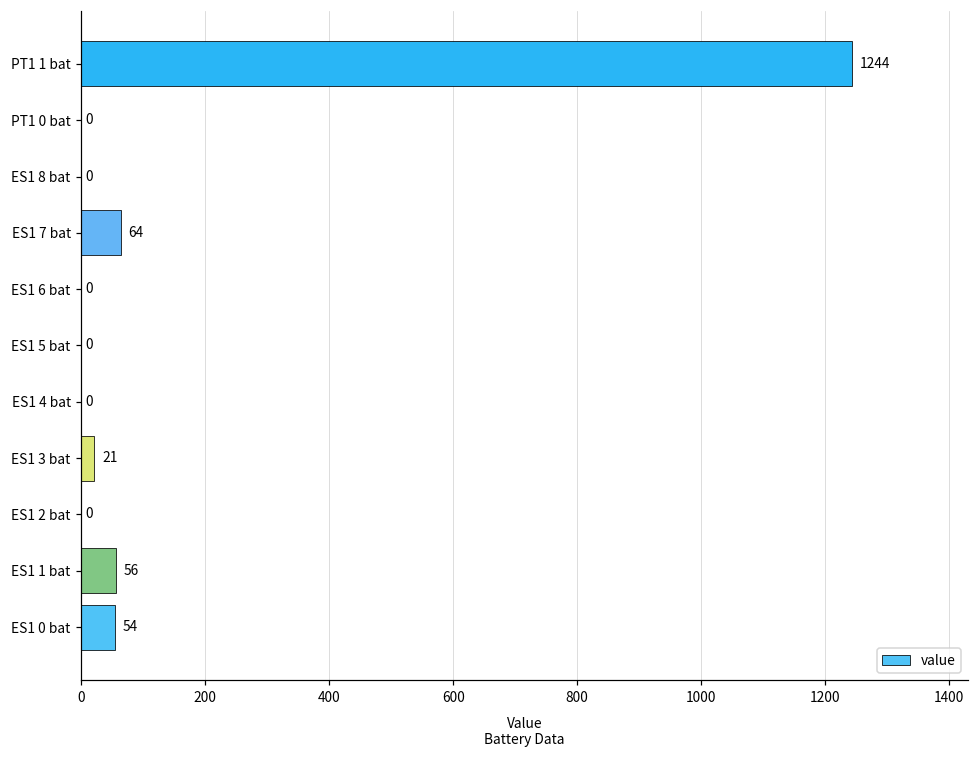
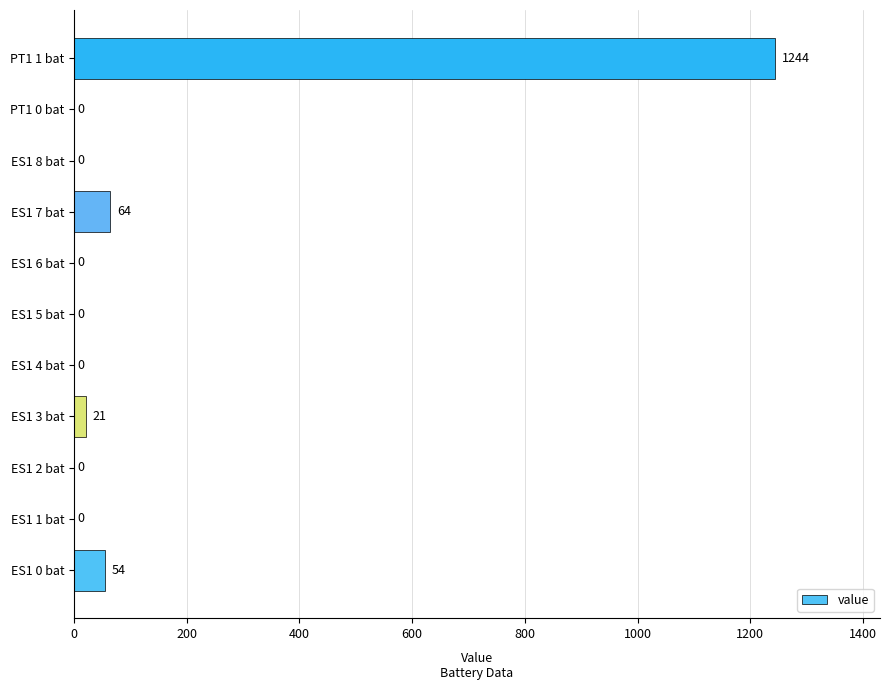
ES1 1 bat: 56 -> 0
